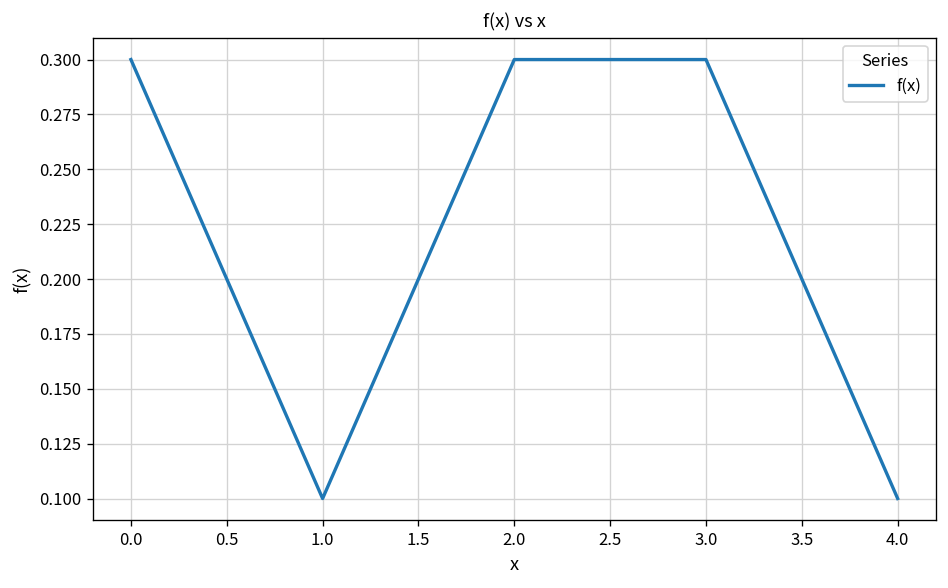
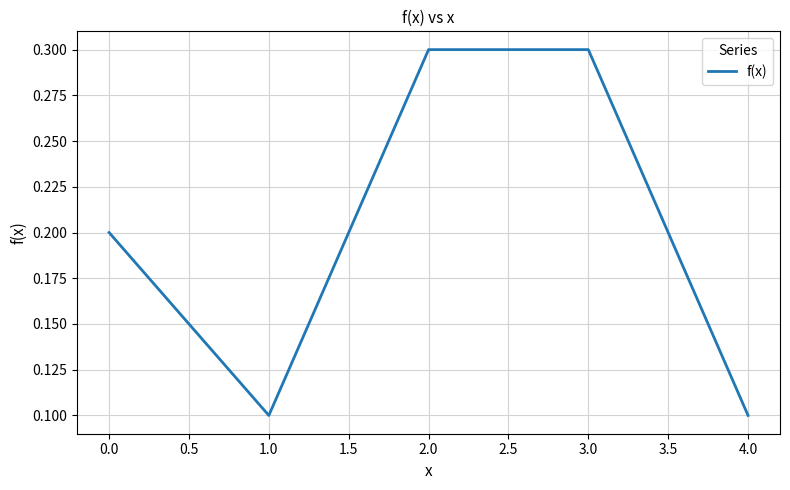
0.0: 0.3 -> 0.2
